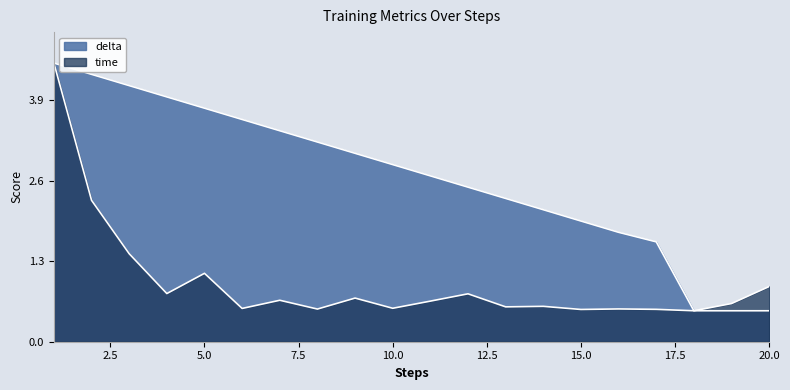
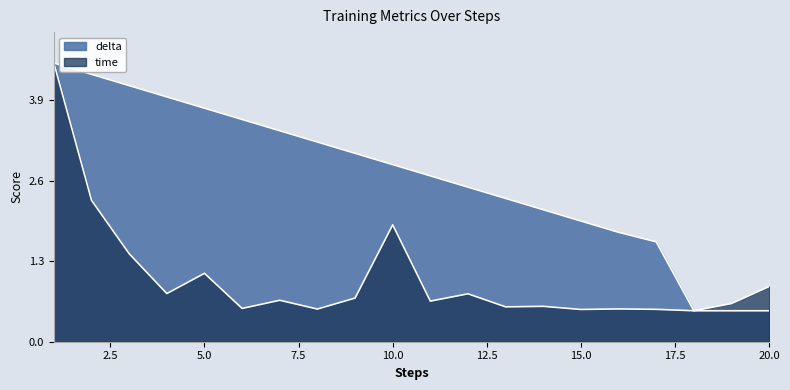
time, 10.0: 0.5 -> 1.9
